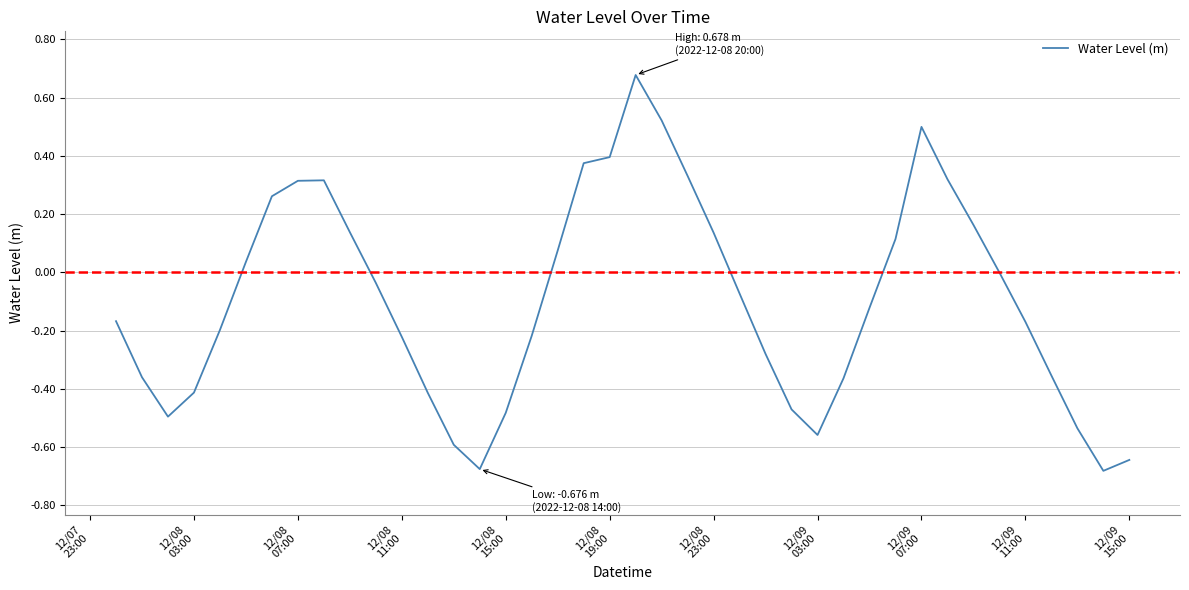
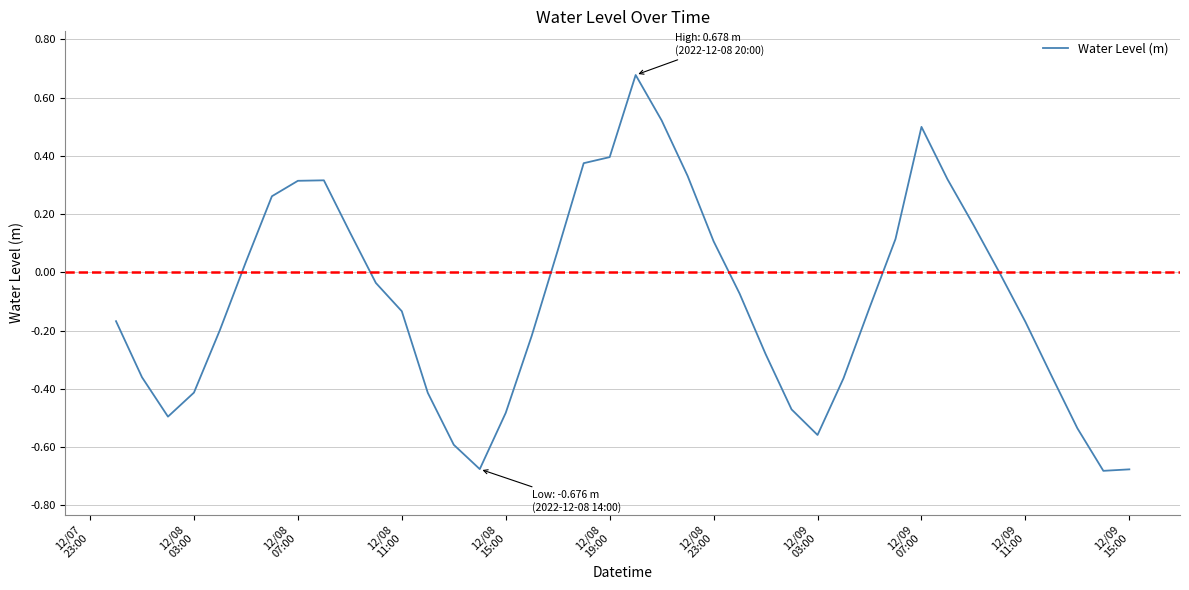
12/08 11:00: -0.22 -> -0.13
12/08 23:00: 0.14 -> 0.11
12/09 15:00: -0.64 -> -0.68
